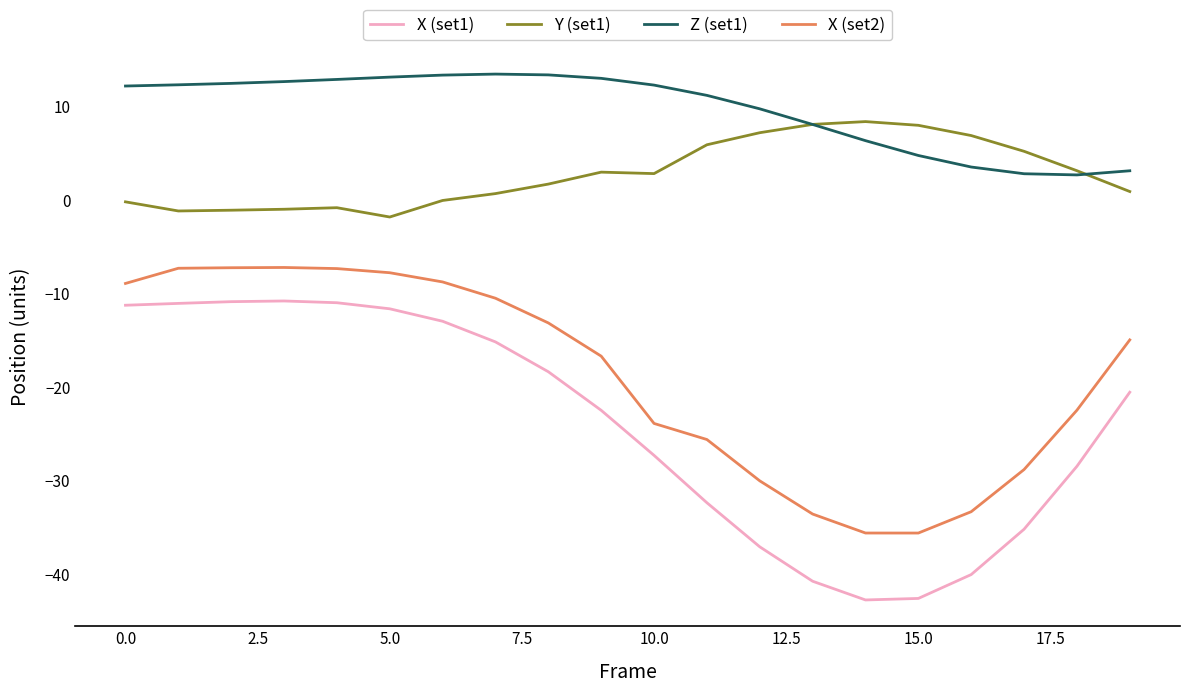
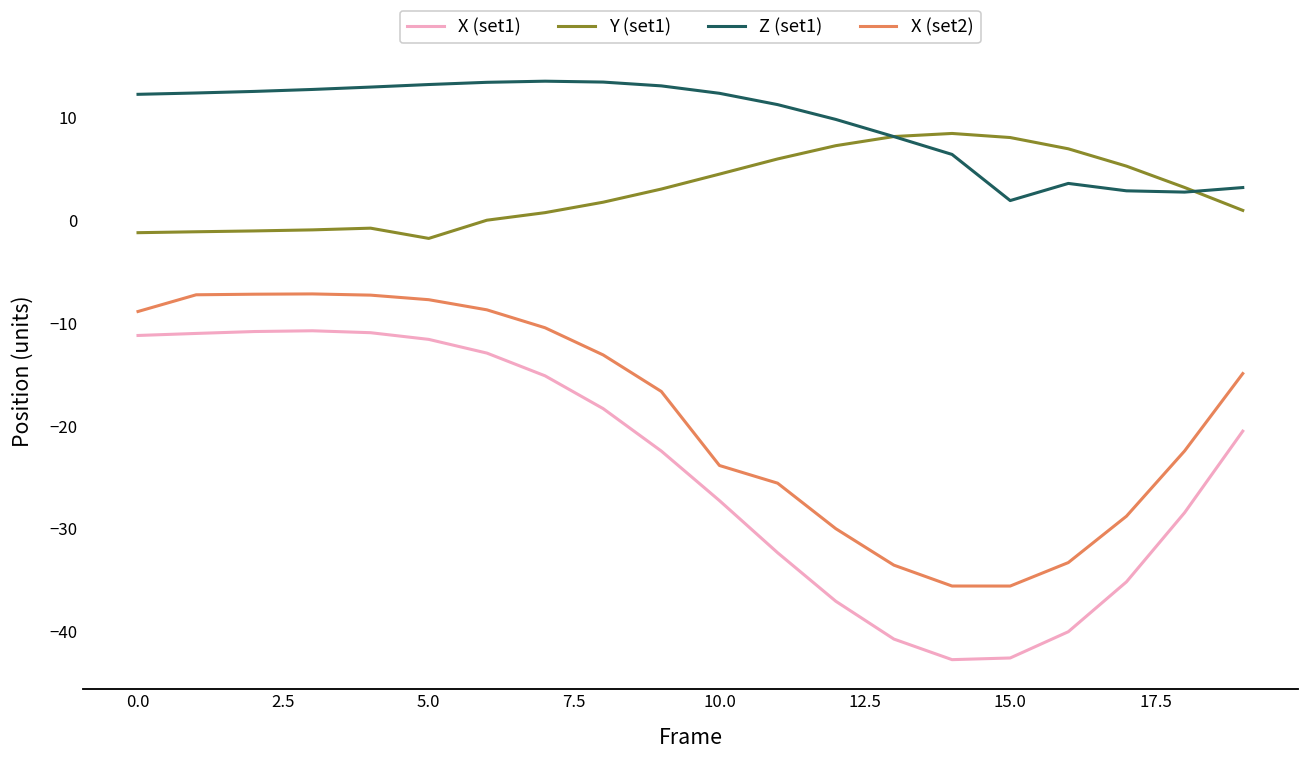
Y (set1), 0.0: 0 -> -1
Y (set1), 10.0: 3 -> 4
Z (set1), 15.0: 5 -> 2
